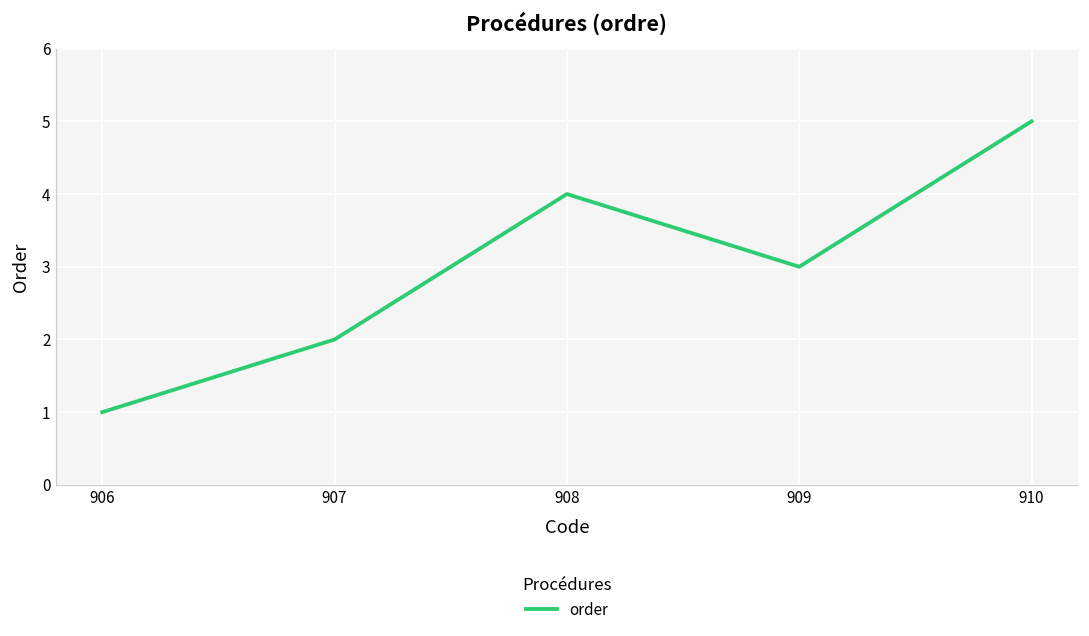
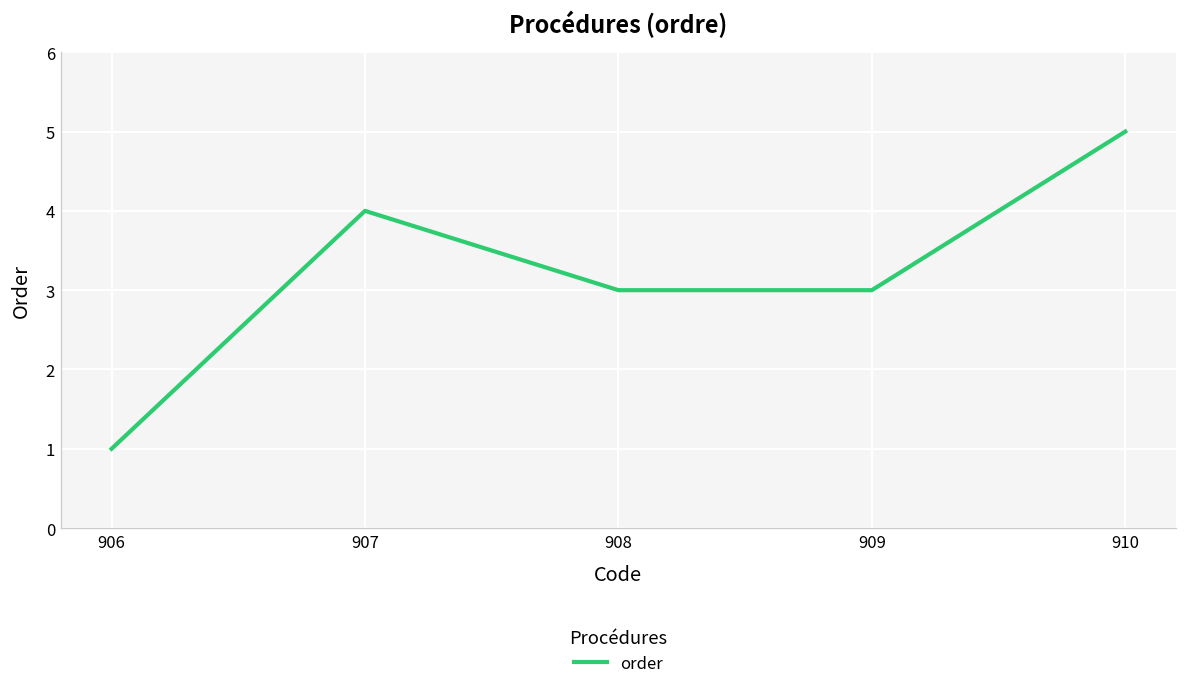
907: 2 -> 4
908: 4 -> 3
